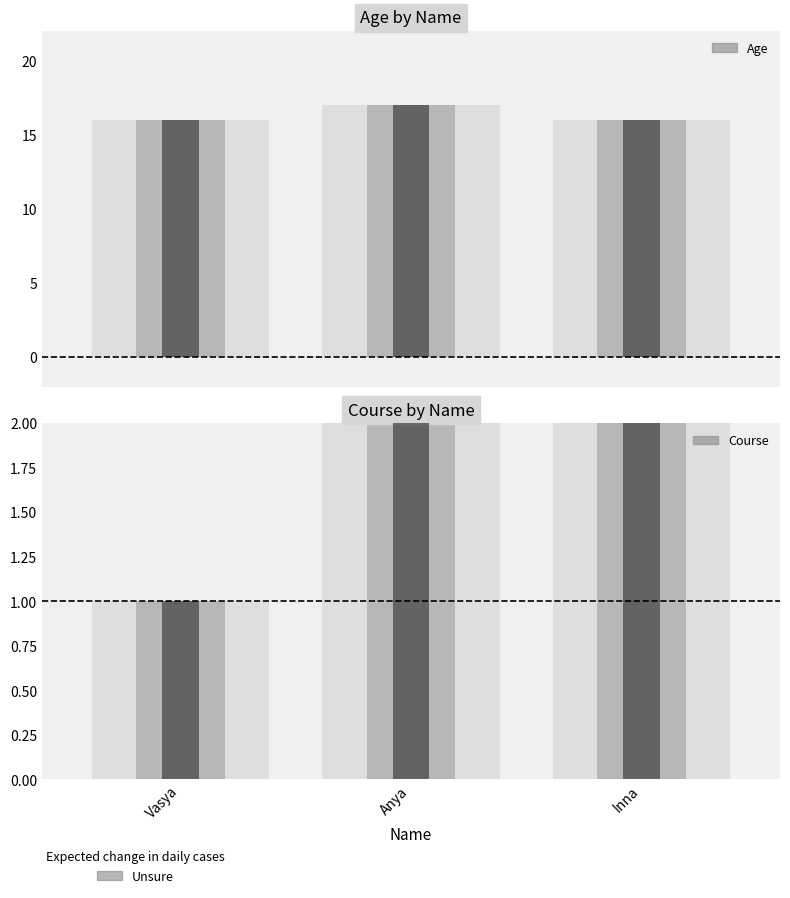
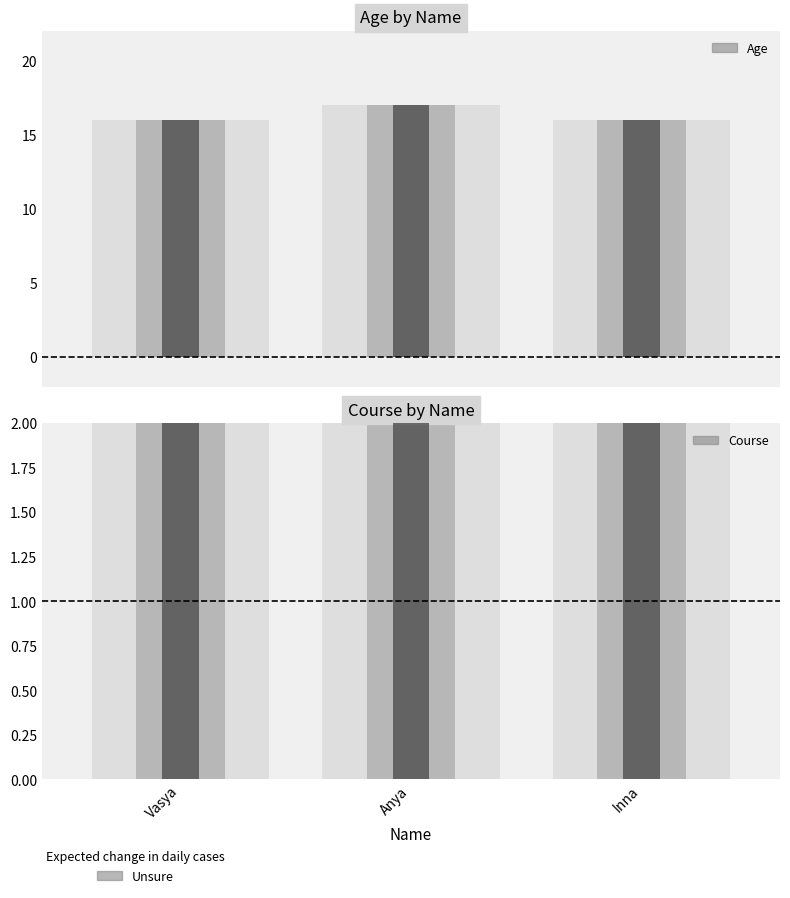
Course by Name, Vasya: 1 -> 2
